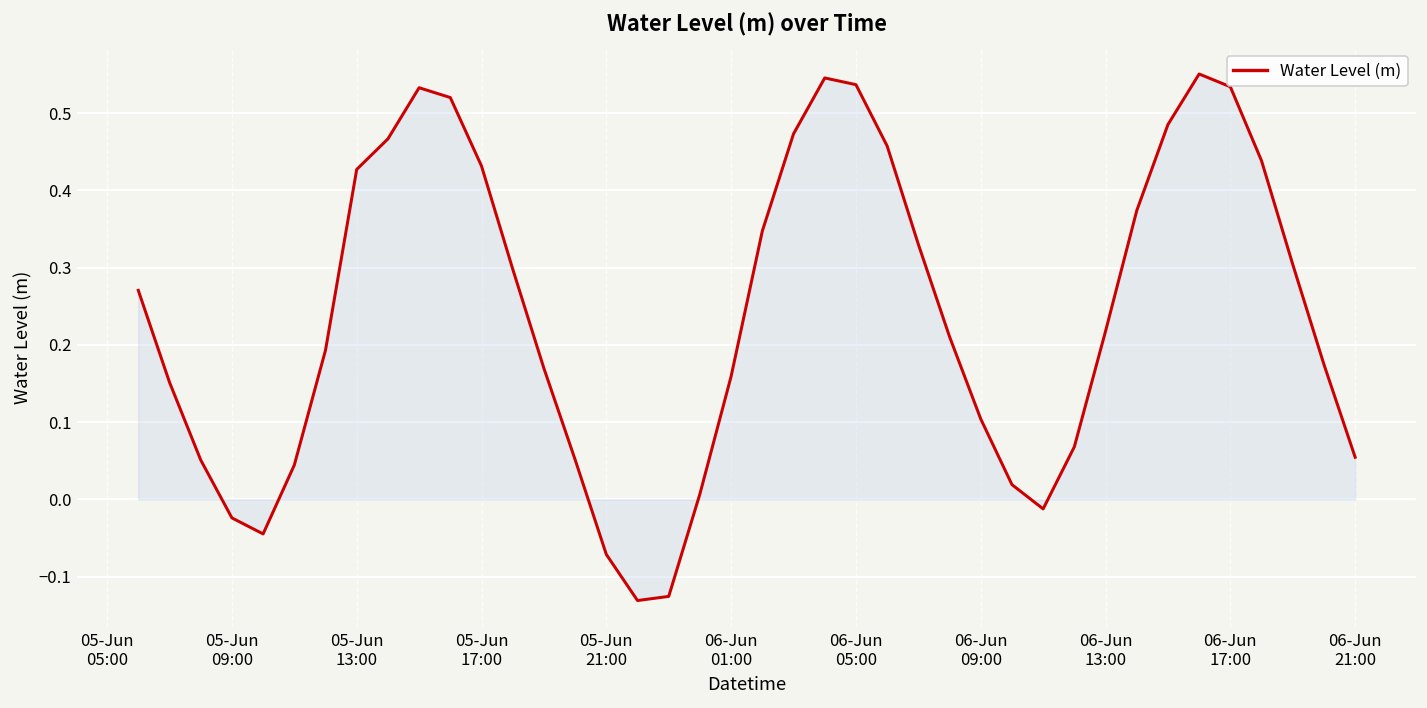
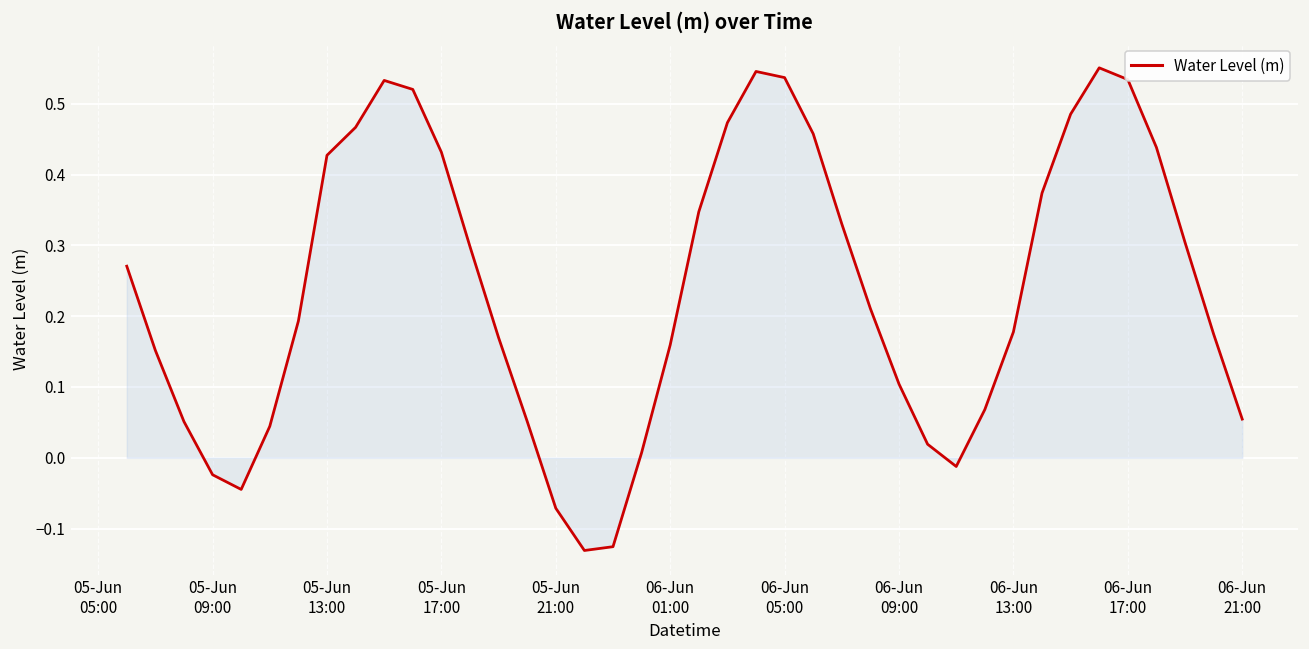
Water Level (m), 06-Jun 13:00: 0.22 -> 0.18
